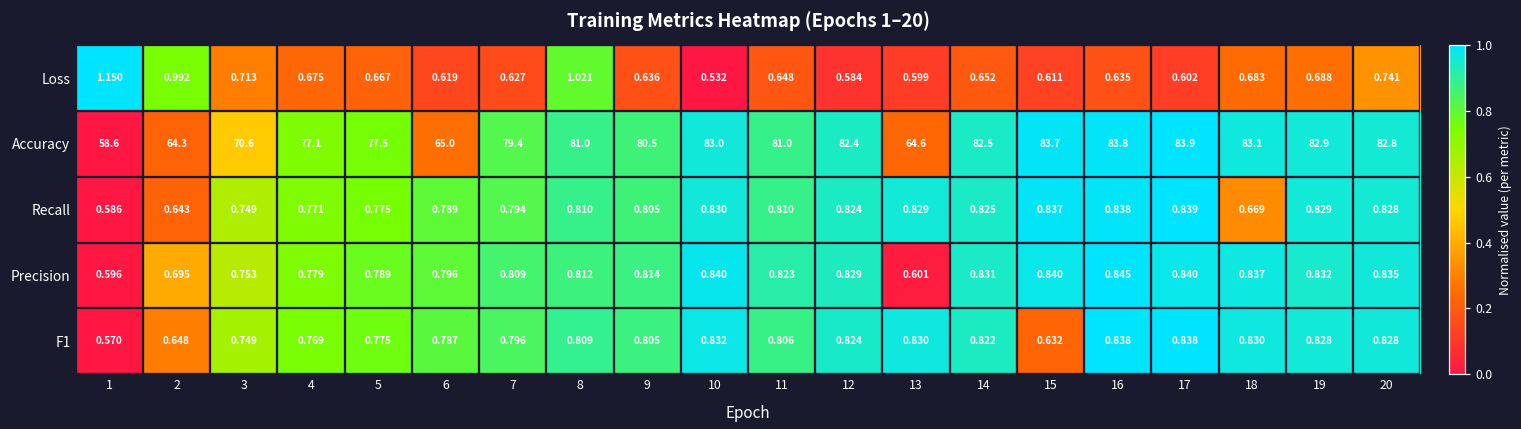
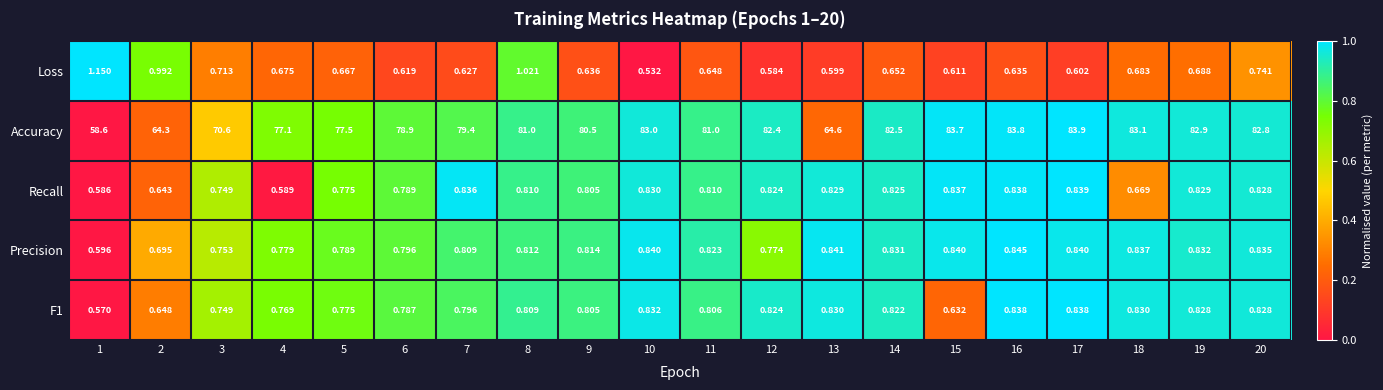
Accuracy, 6: 65.0 -> 78.9
Recall, 4: 0.771 -> 0.589
Recall, 7: 0.794 -> 0.836
Precision, 12: 0.829 -> 0.774
Precision, 13: 0.601 -> 0.841
